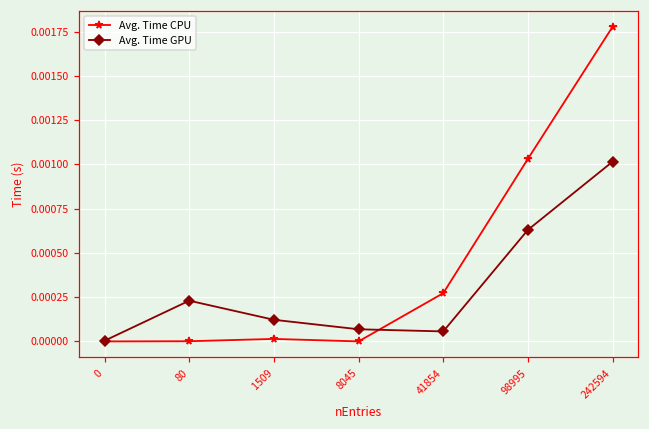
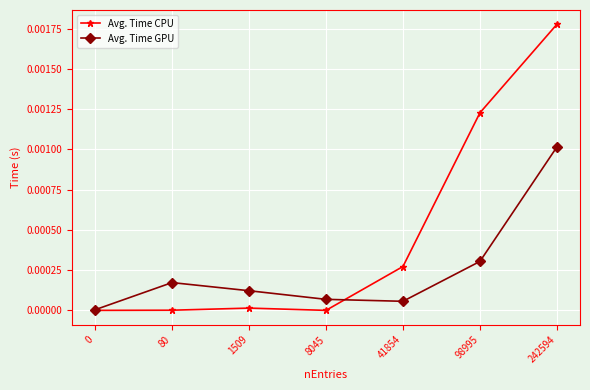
Avg. Time GPU, 80: 0.00023 -> 0.00017
Avg. Time CPU, 98995: 0.00103 -> 0.00123
Avg. Time GPU, 98995: 0.00063 -> 0.00030
